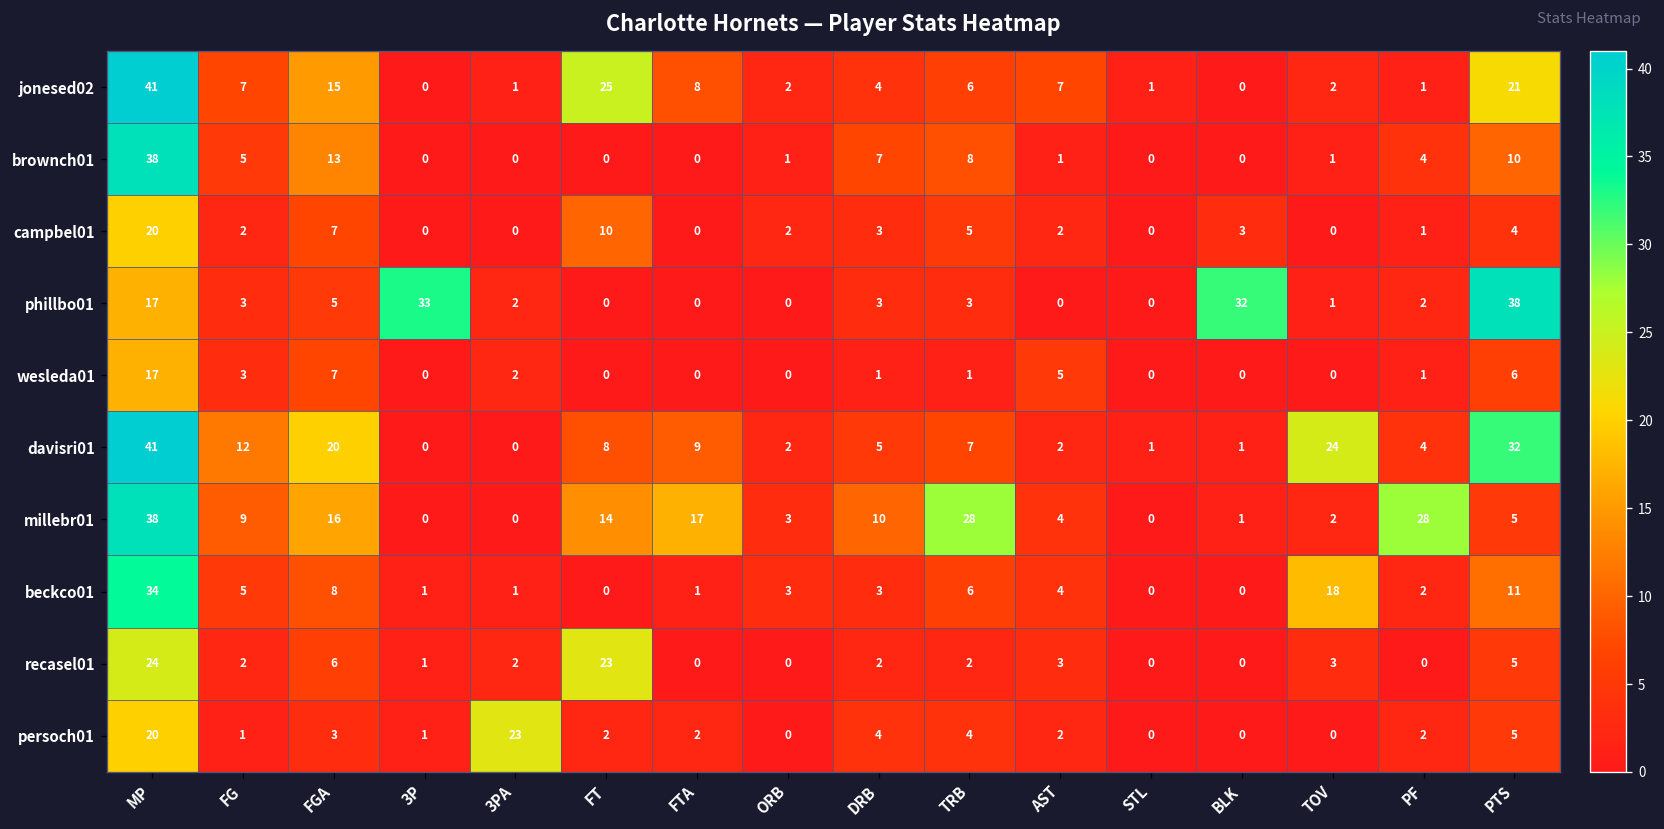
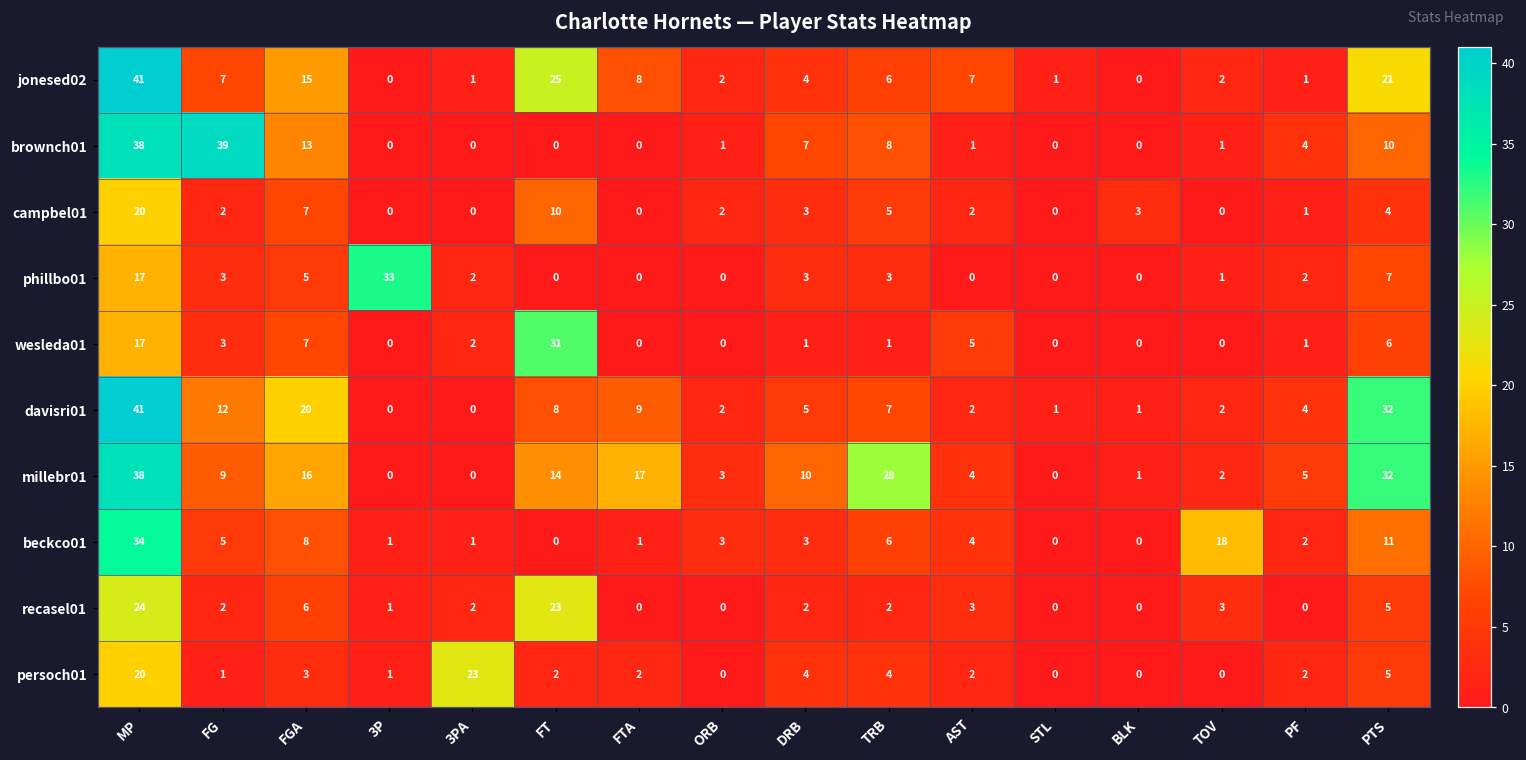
brownch01, FG: 5 -> 39
phillbo01, BLK: 32 -> 0
phillbo01, PTS: 38 -> 7
wesleda01, FT: 0 -> 31
davisri01, TOV: 24 -> 2
millebr01, PF: 28 -> 5
millebr01, PTS: 5 -> 32
